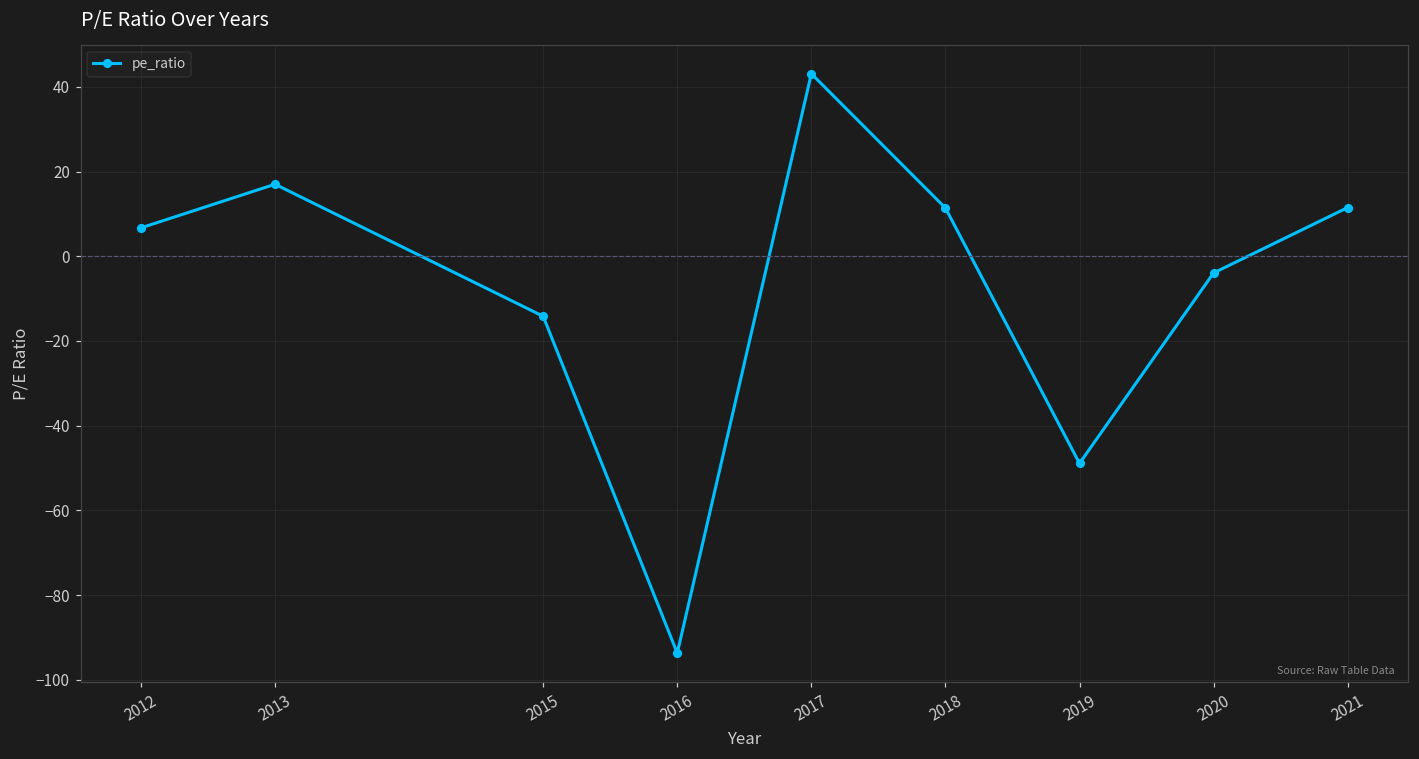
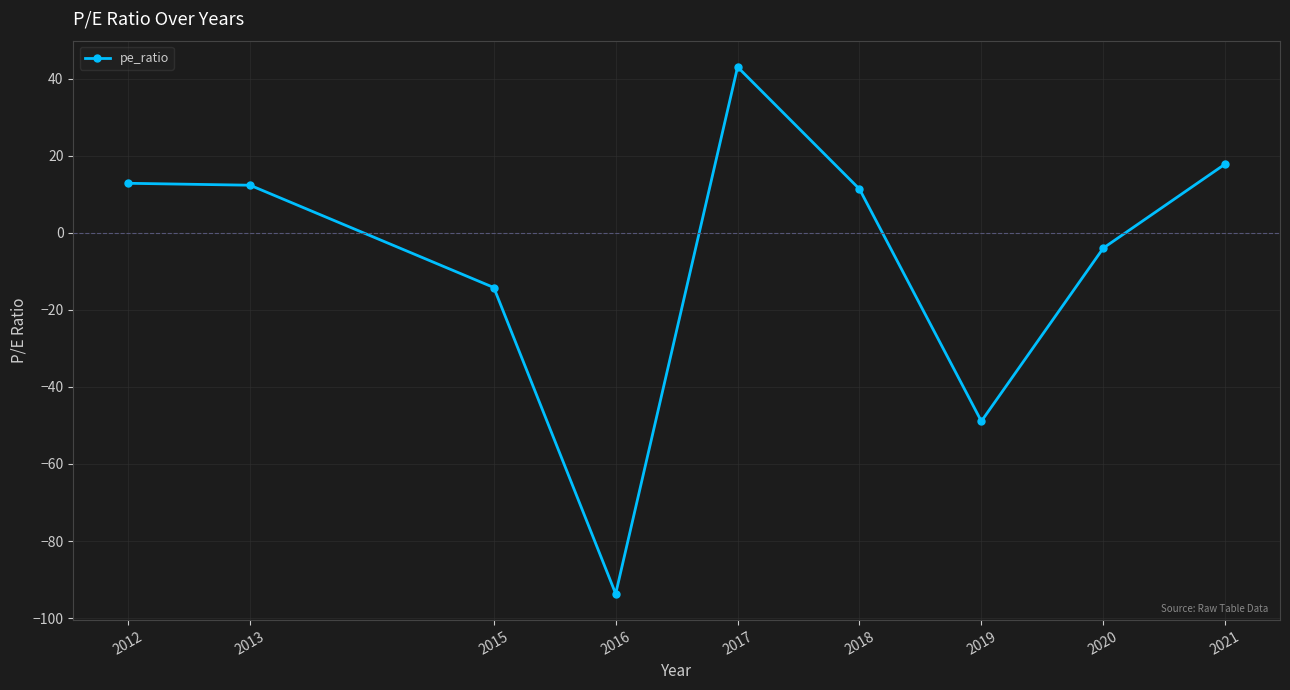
2012: 7 -> 13
2013: 17 -> 12
2021: 12 -> 18
